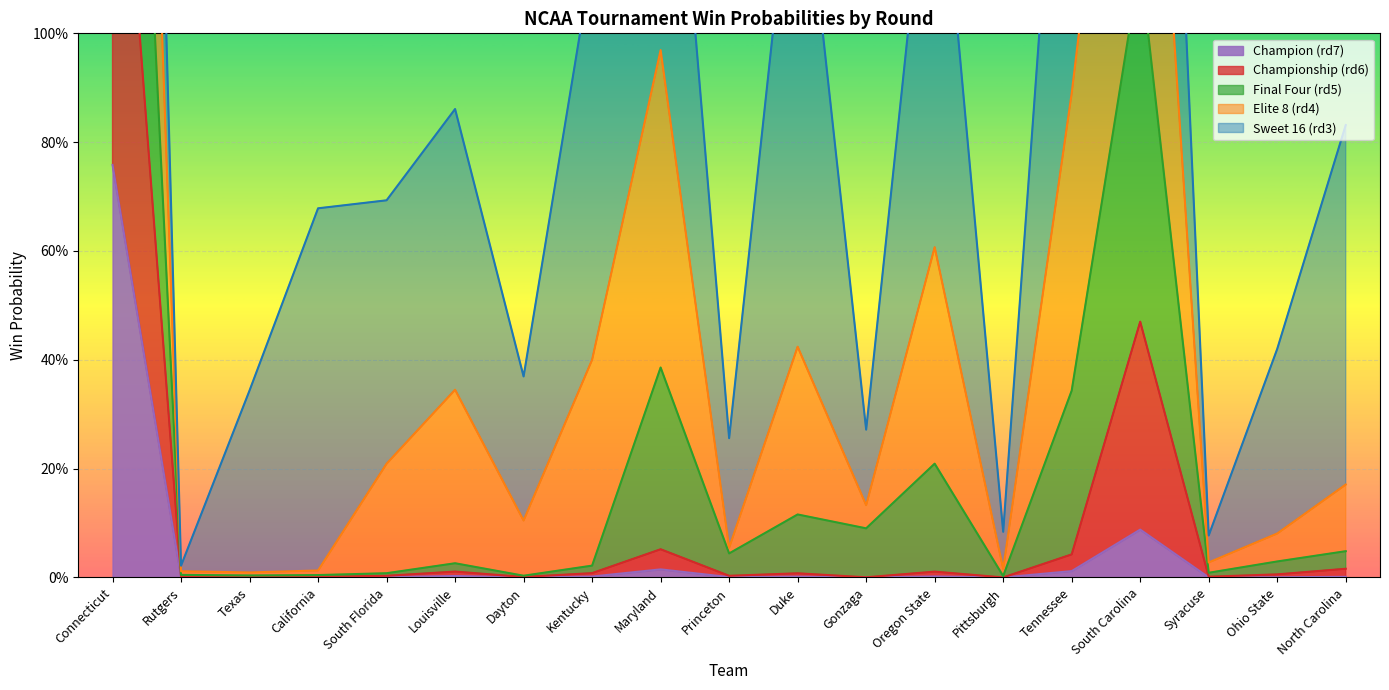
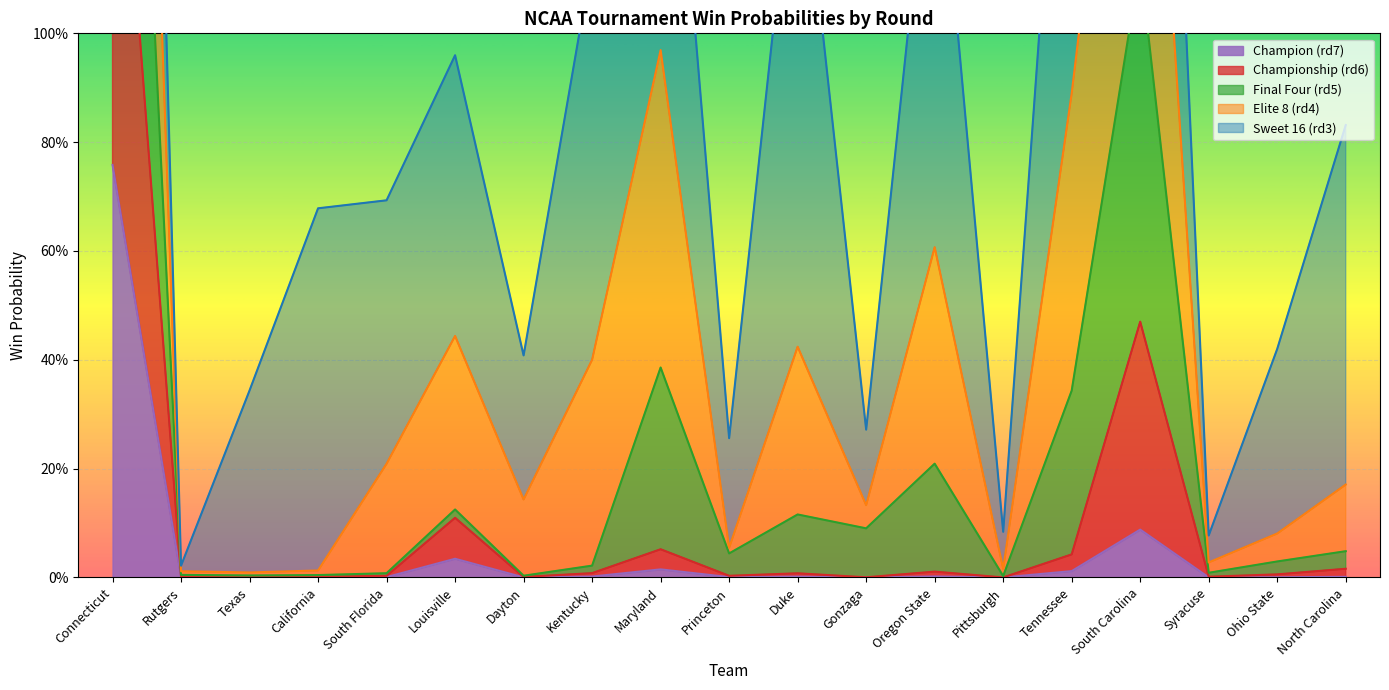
Champion (rd7), Louisville: 0% -> 3%
Championship (rd6), Louisville: 1% -> 8%
Elite 8 (rd4), Dayton: 10% -> 14%
